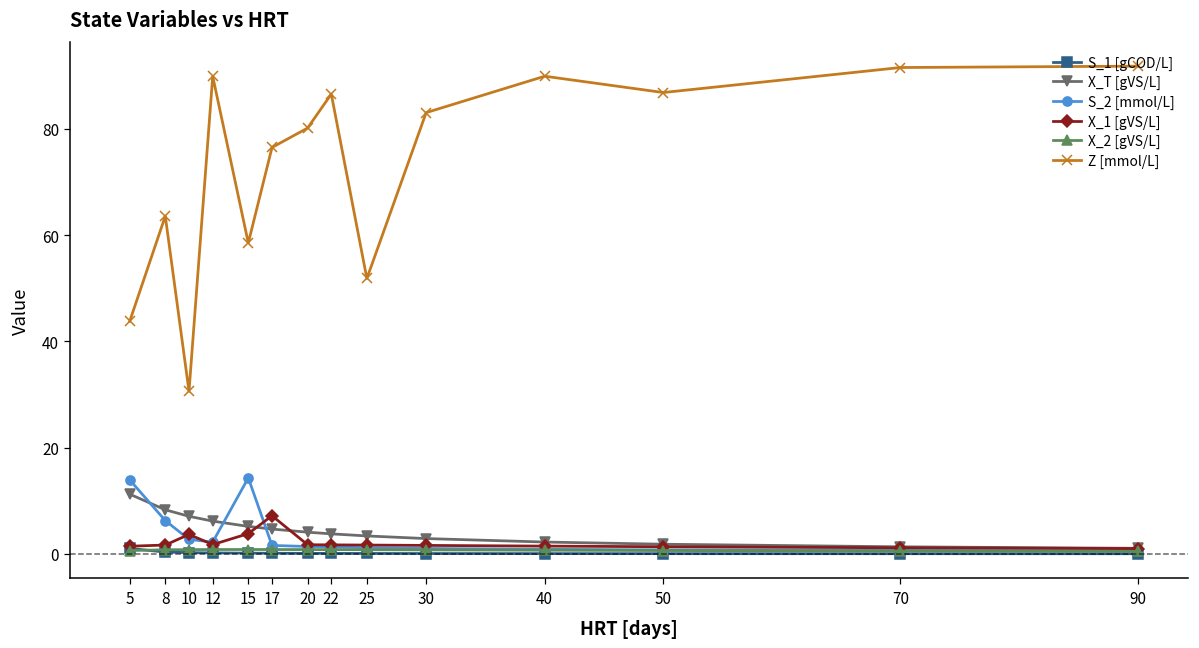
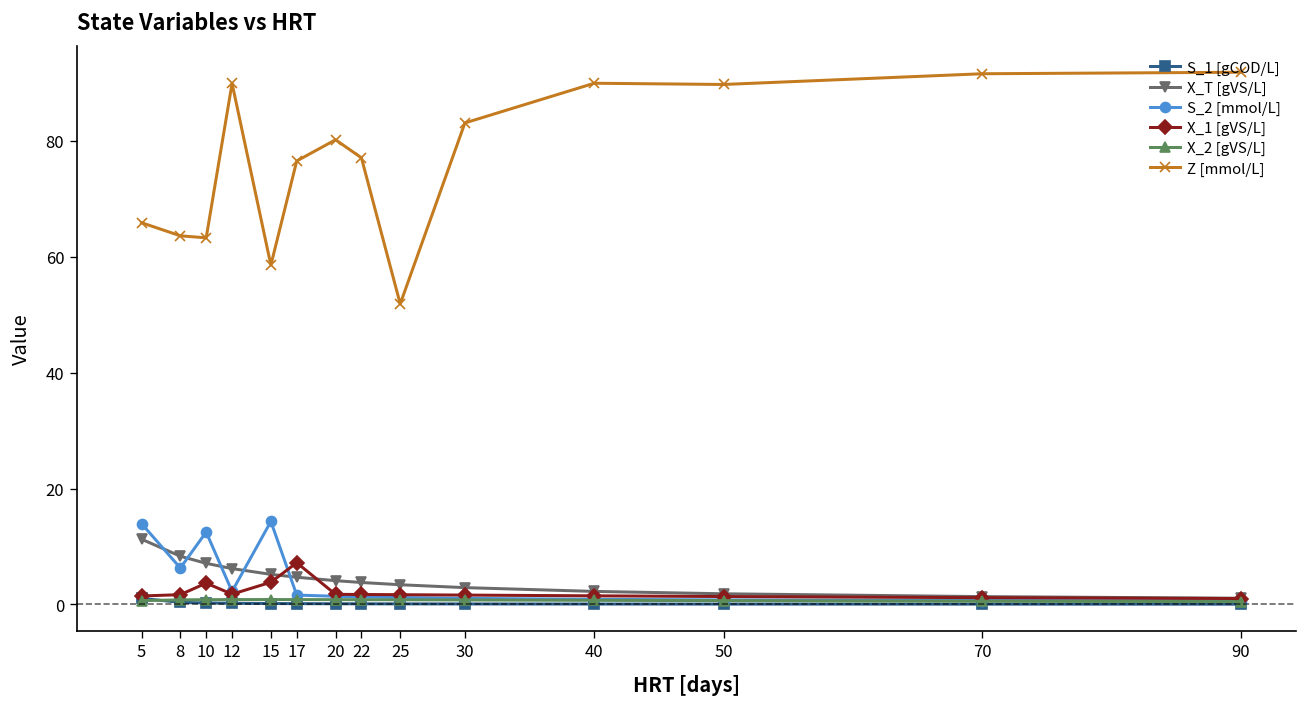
Z [mmol/L], 5: 44 -> 66
S_2 [mmol/L], 10: 3 -> 12
Z [mmol/L], 10: 31 -> 63
Z [mmol/L], 22: 87 -> 77
Z [mmol/L], 50: 87 -> 90
